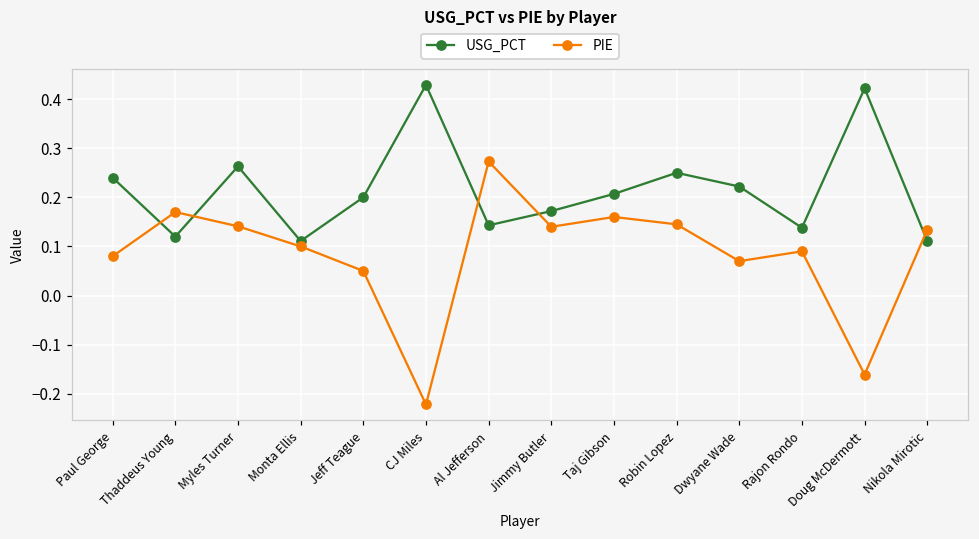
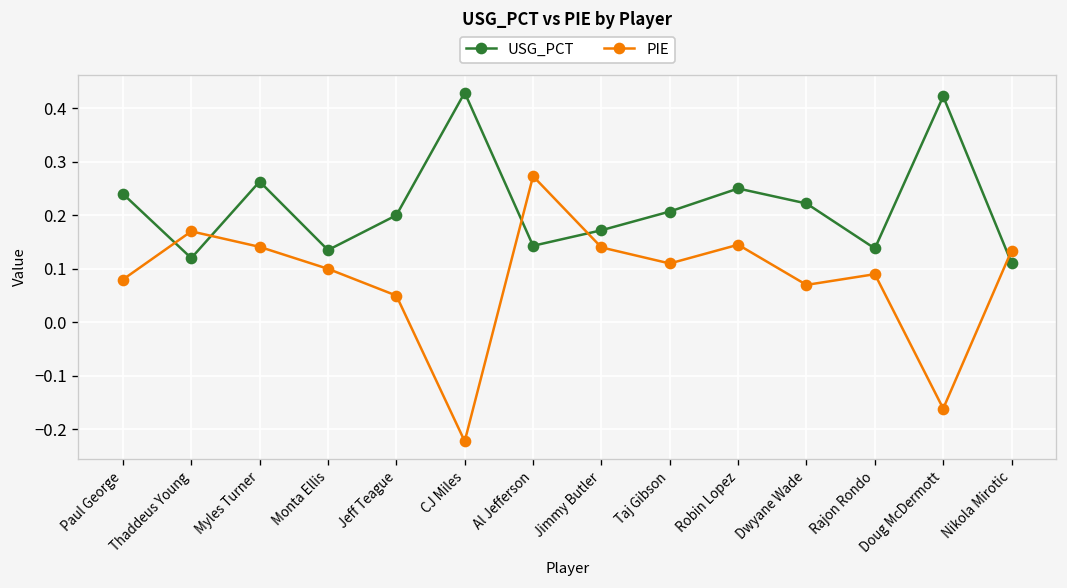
USG_PCT, Monta Ellis: 0.11 -> 0.14
PIE, Taj Gibson: 0.16 -> 0.11
